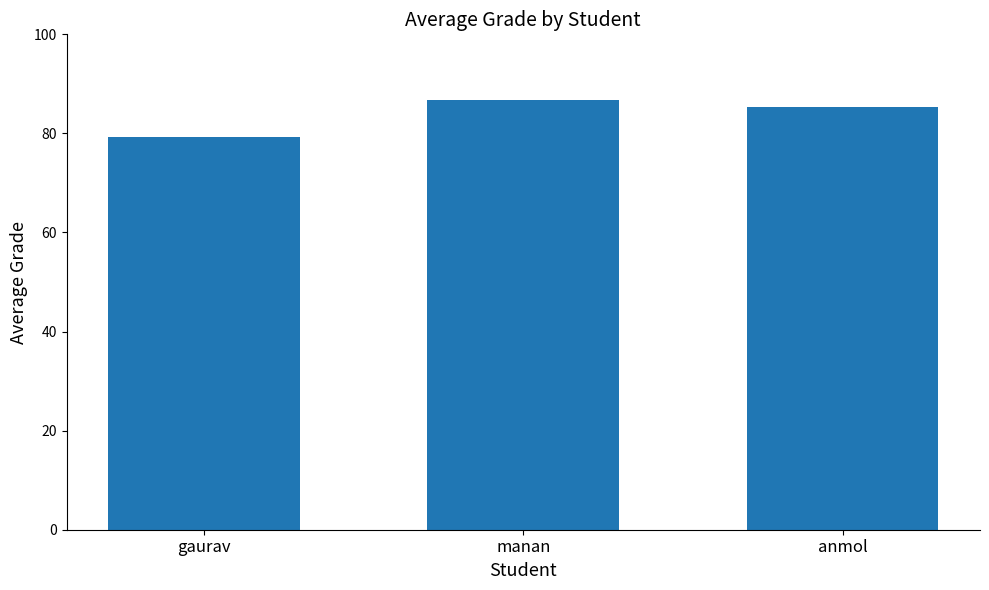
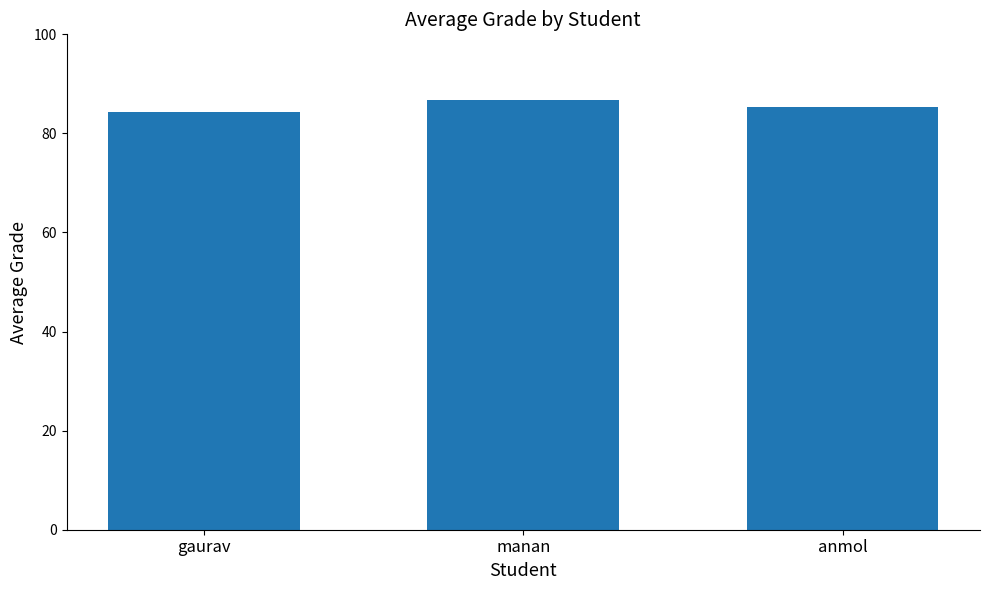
gaurav: 79 -> 84
